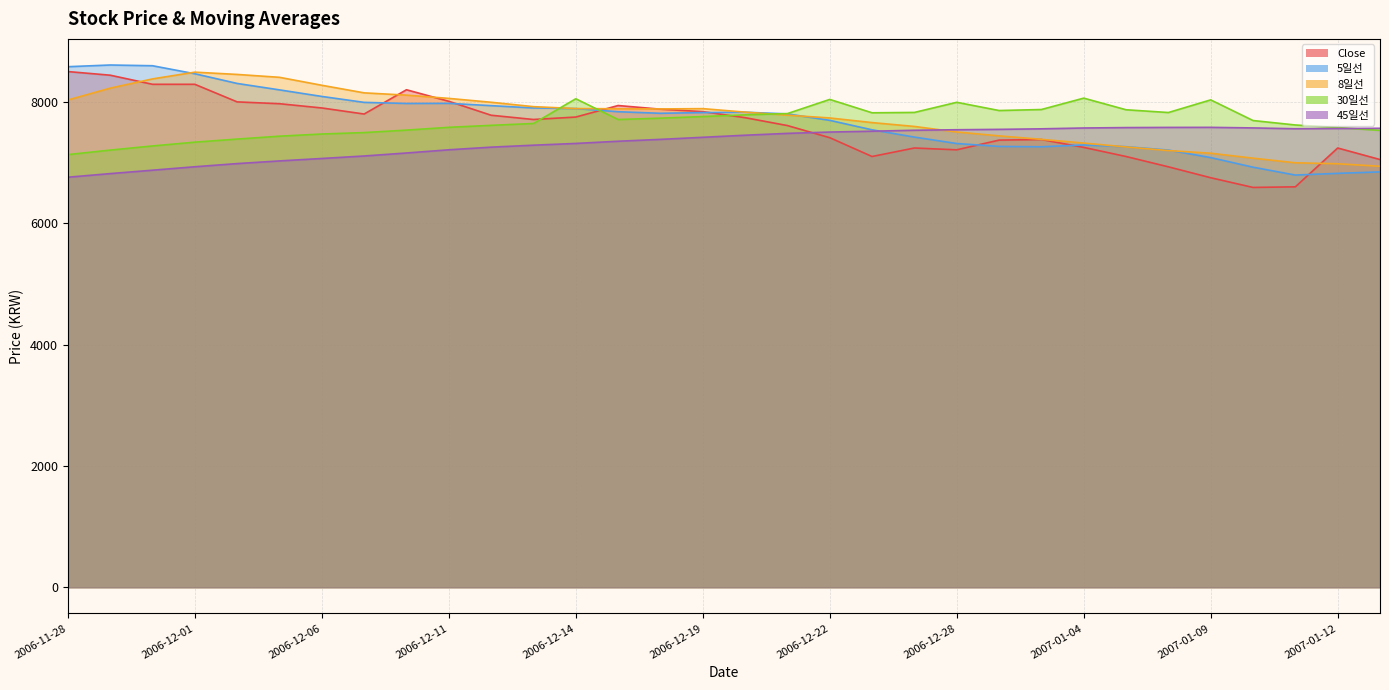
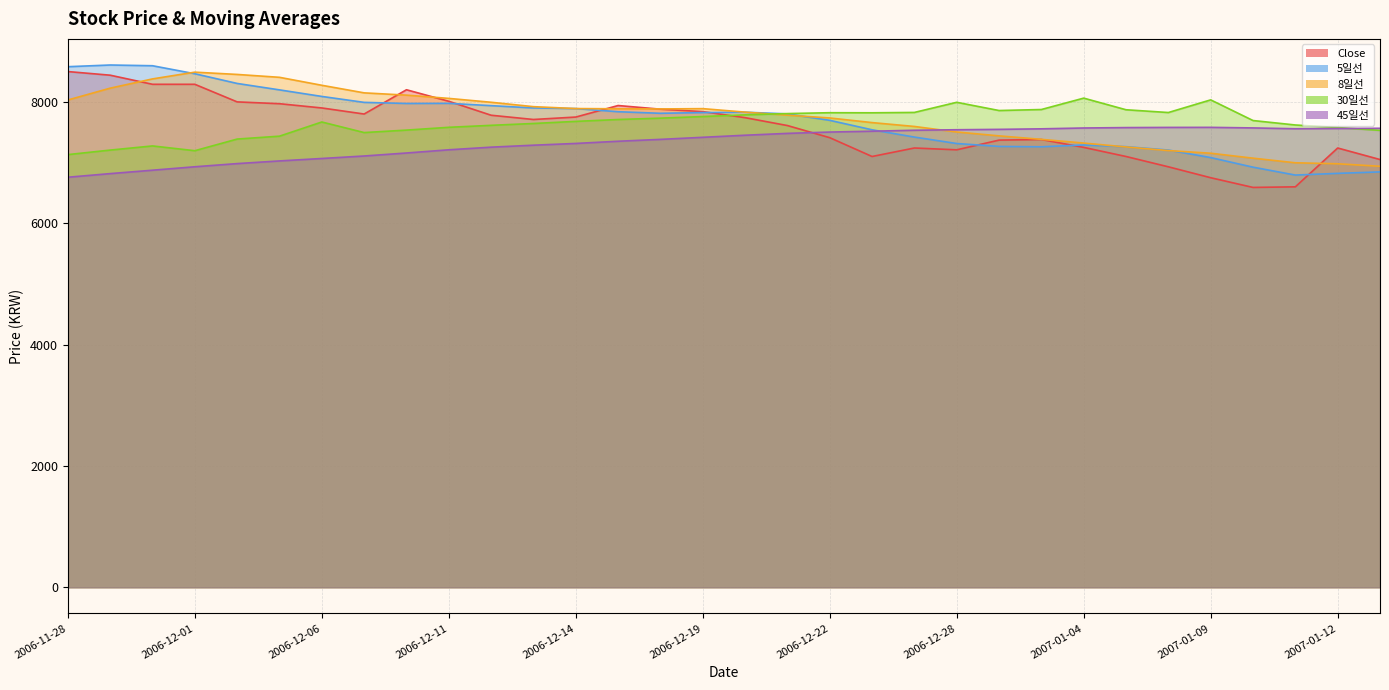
30일선, 2006-12-01: 7300 -> 7200
30일선, 2006-12-06: 7500 -> 7700
30일선, 2006-12-14: 8100 -> 7700
30일선, 2006-12-22: 8000 -> 7800
